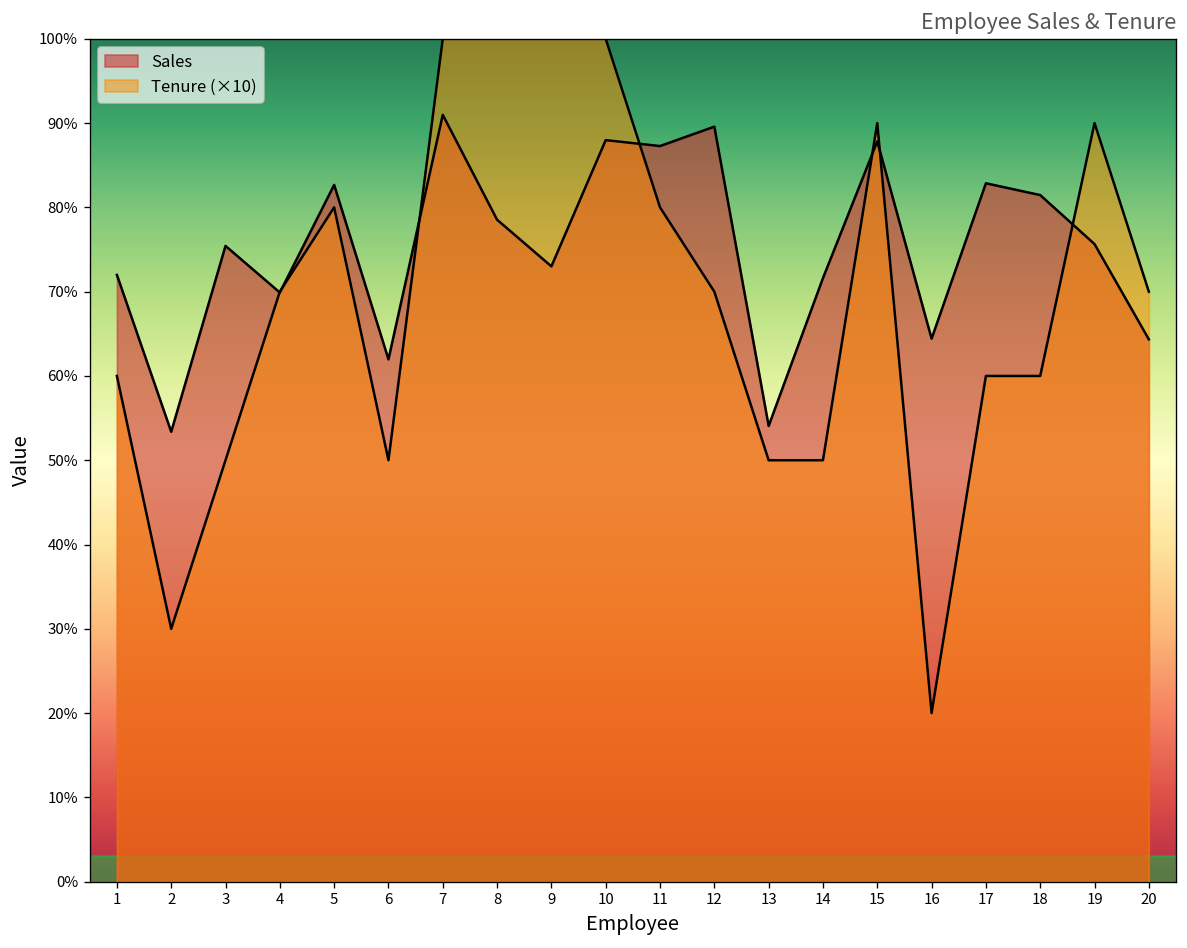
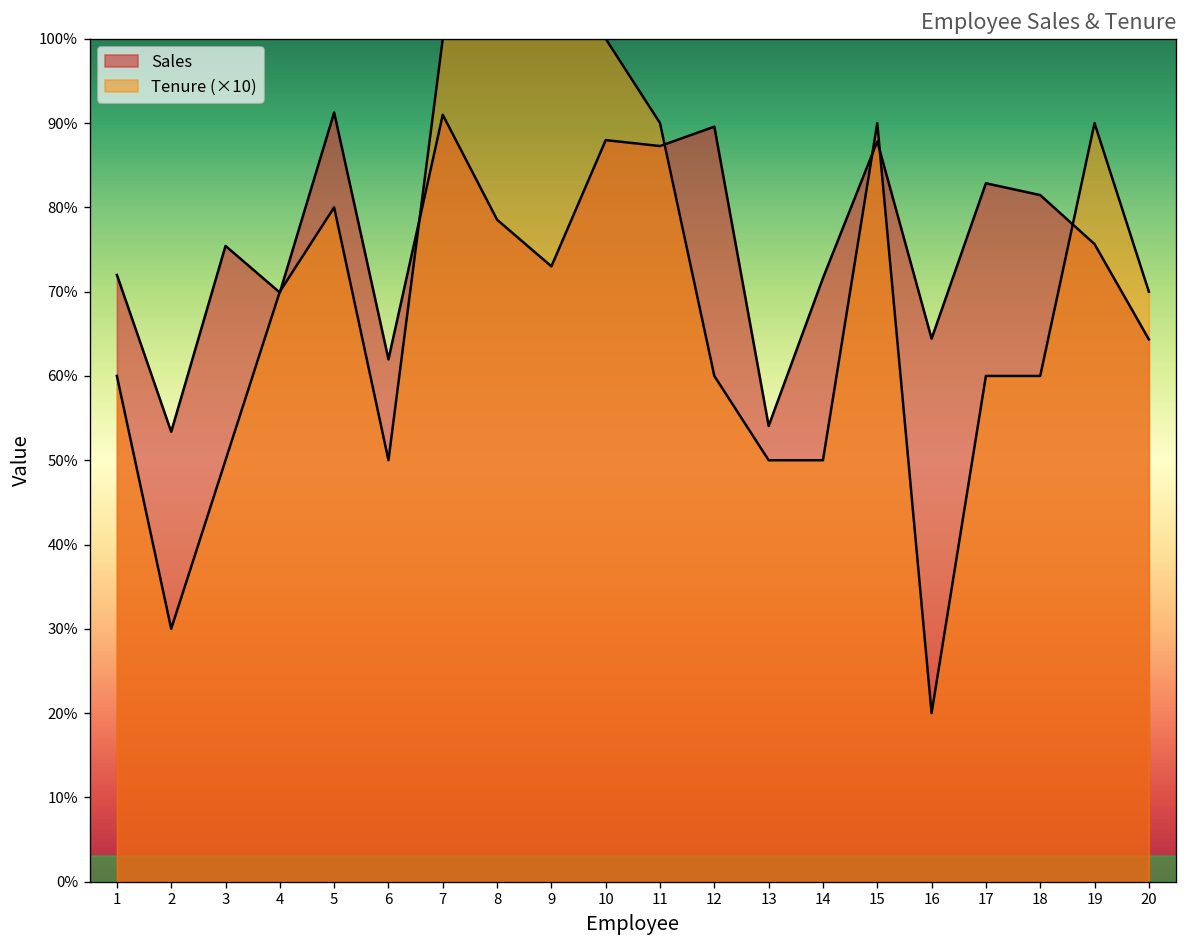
Sales, 5: 83% -> 91%
Tenure (×10), 11: 80% -> 90%
Tenure (×10), 12: 70% -> 60%
